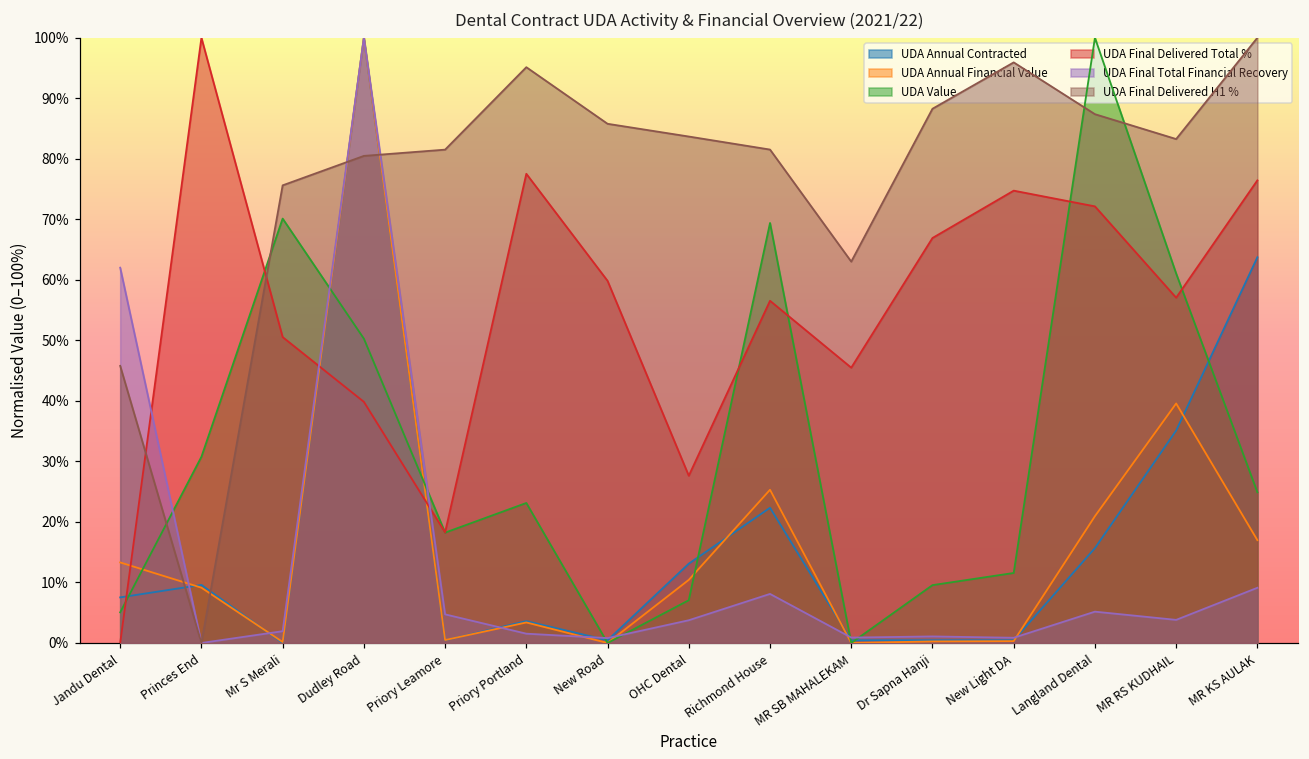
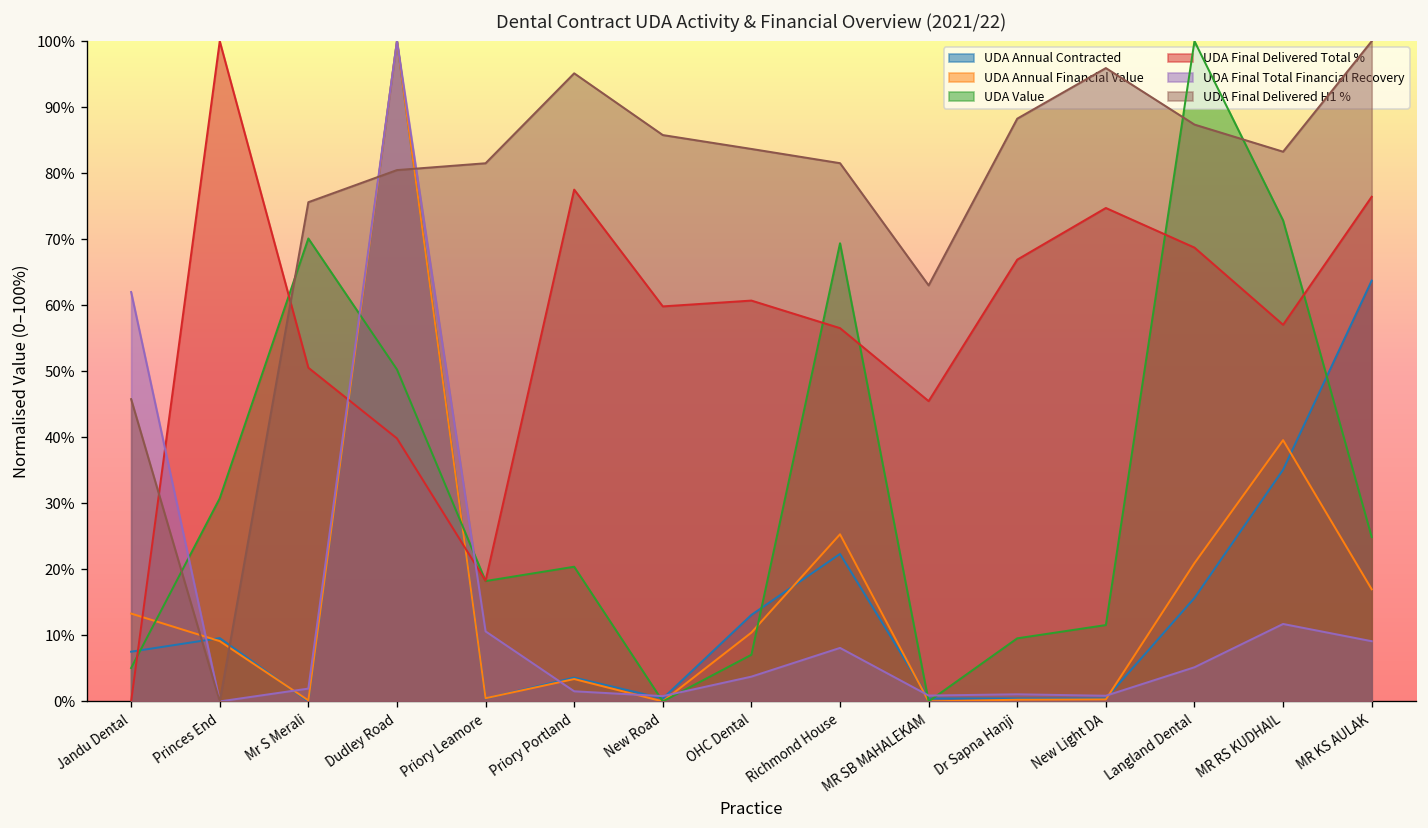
UDA Final Total Financial Recovery, Priory Leamore: 5% -> 11%
UDA Value, Priory Portland: 23% -> 20%
UDA Final Delivered Total %, OHC Dental: 28% -> 61%
UDA Final Delivered Total %, Langland Dental: 72% -> 69%
UDA Value, MR RS KUDHAIL: 61% -> 73%
UDA Final Total Financial Recovery, MR RS KUDHAIL: 4% -> 12%
